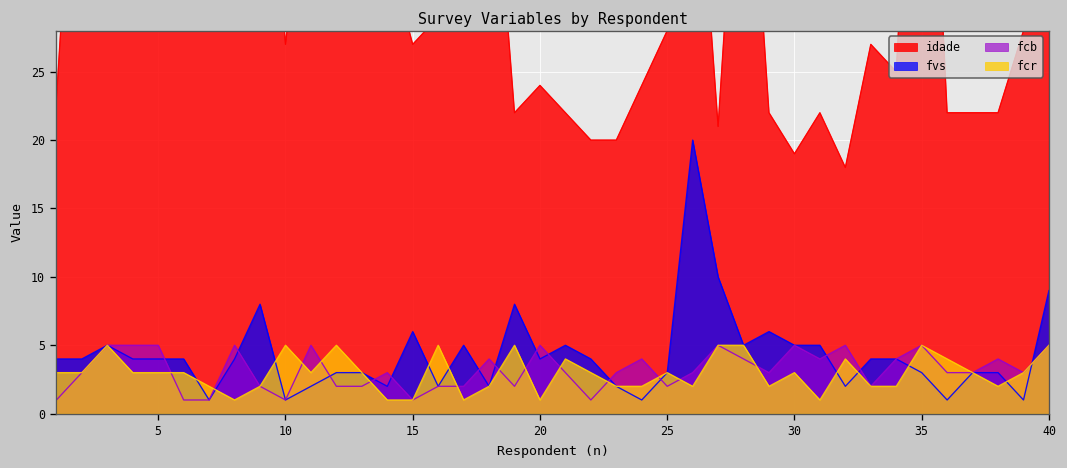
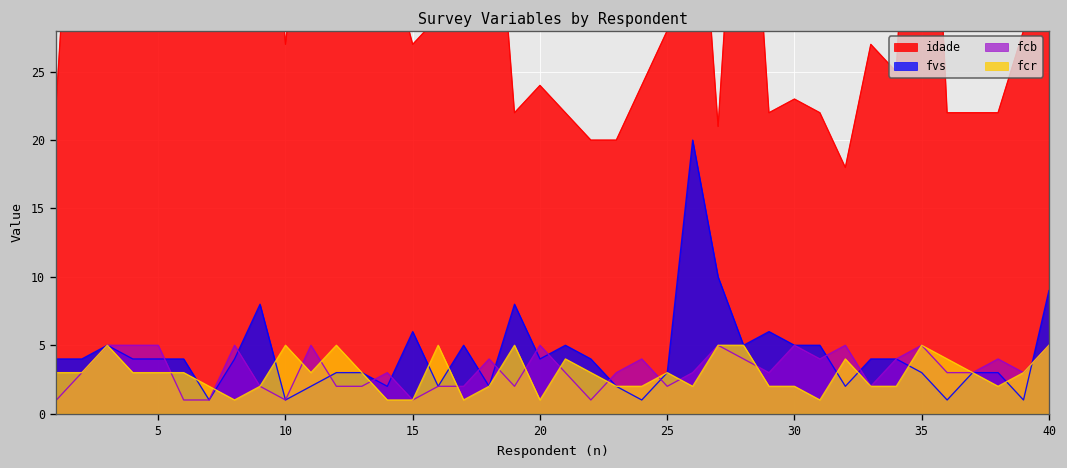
idade, 30: 19 -> 23
fcr, 30: 3 -> 2
